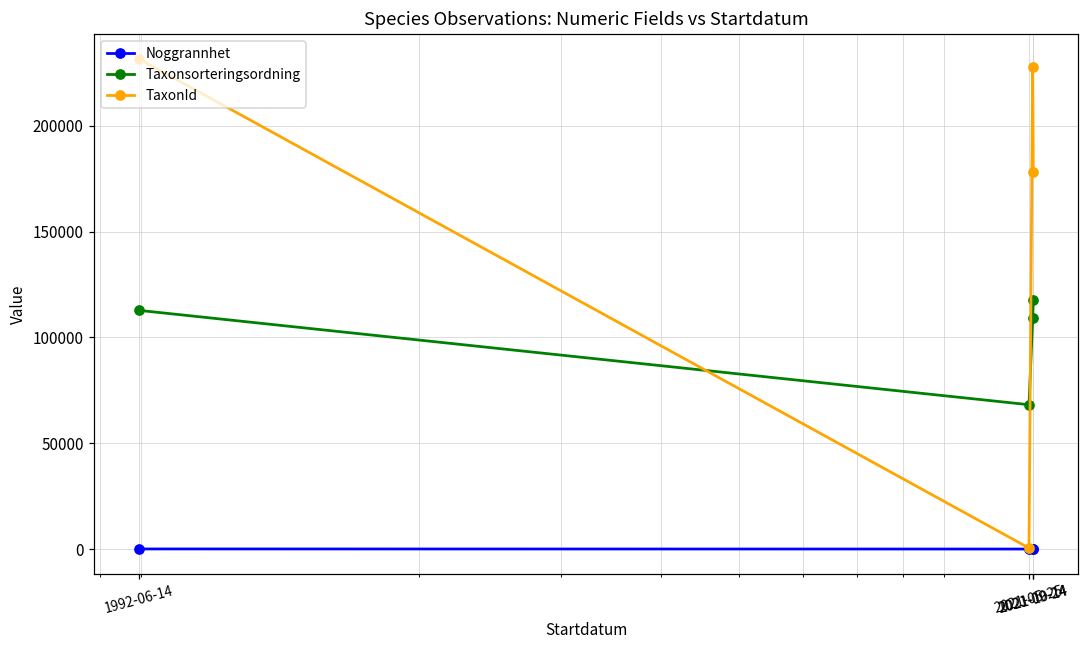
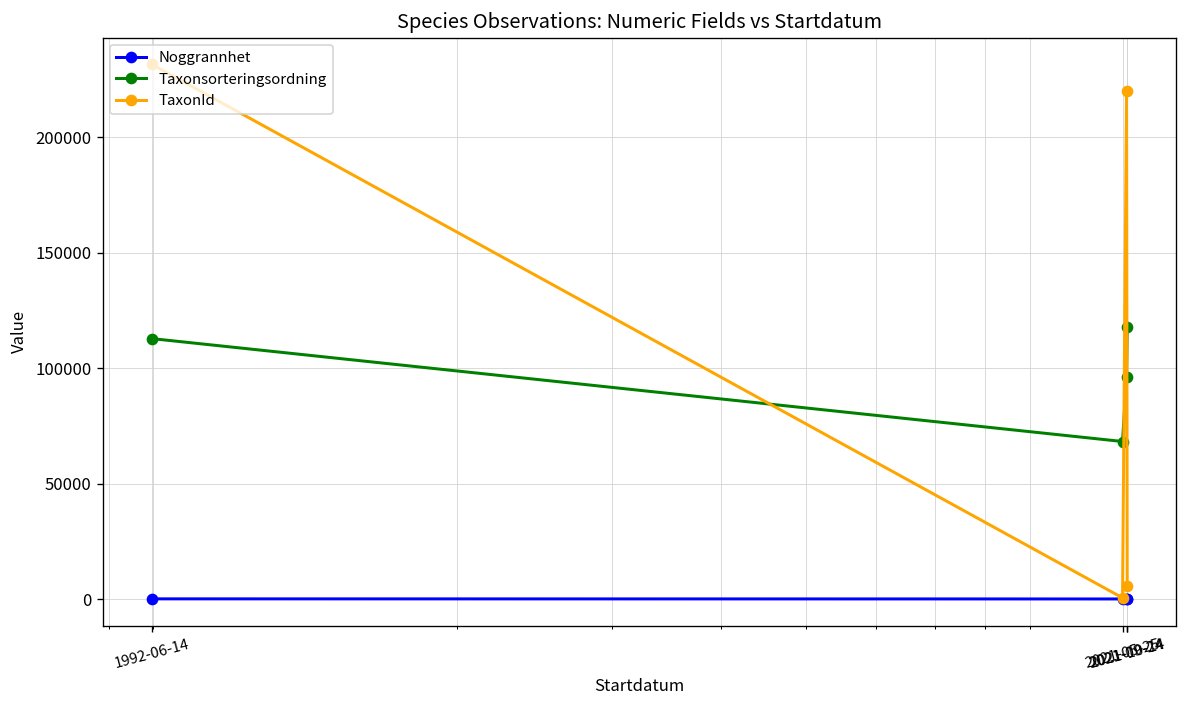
Taxonsorteringsordning, 2021-09-24: 109000 -> 96000
TaxonId, 2021-09-24: 228000 -> 220000
TaxonId, 2021-10-14: 178000 -> 5000
